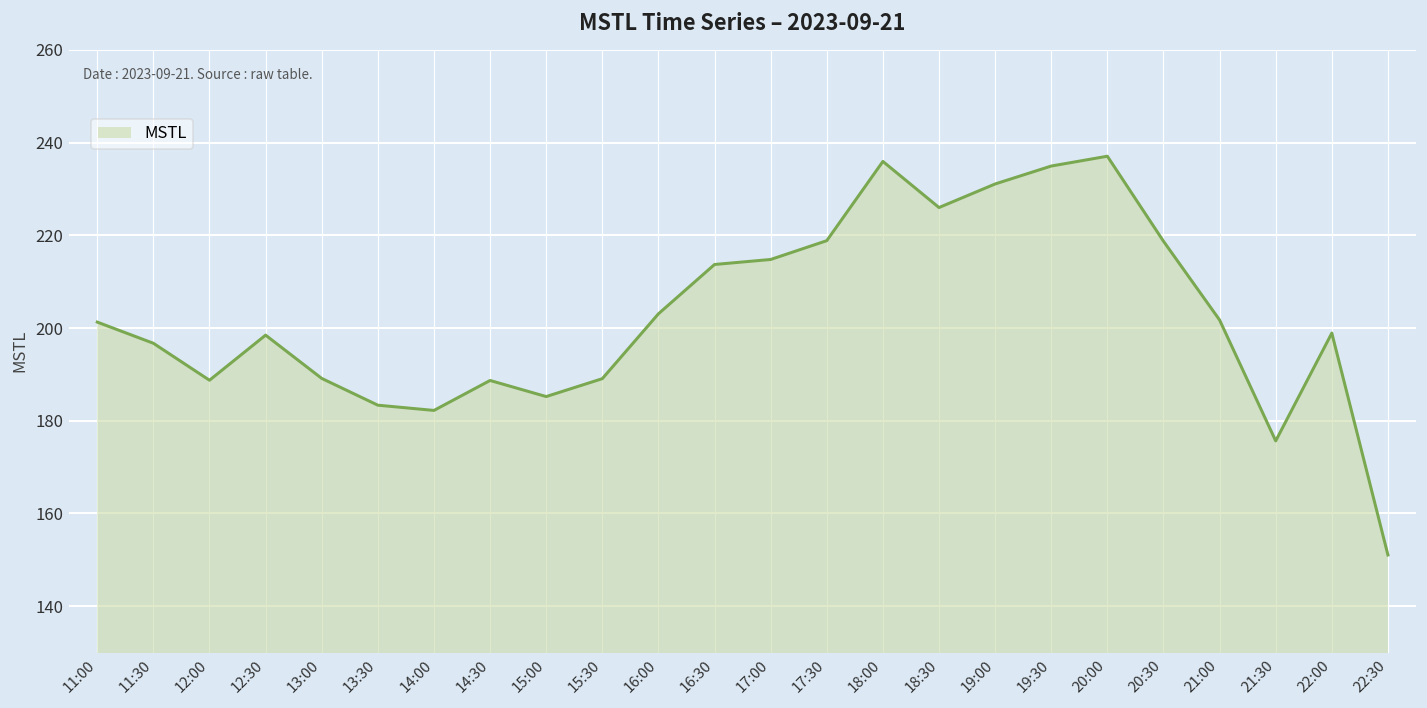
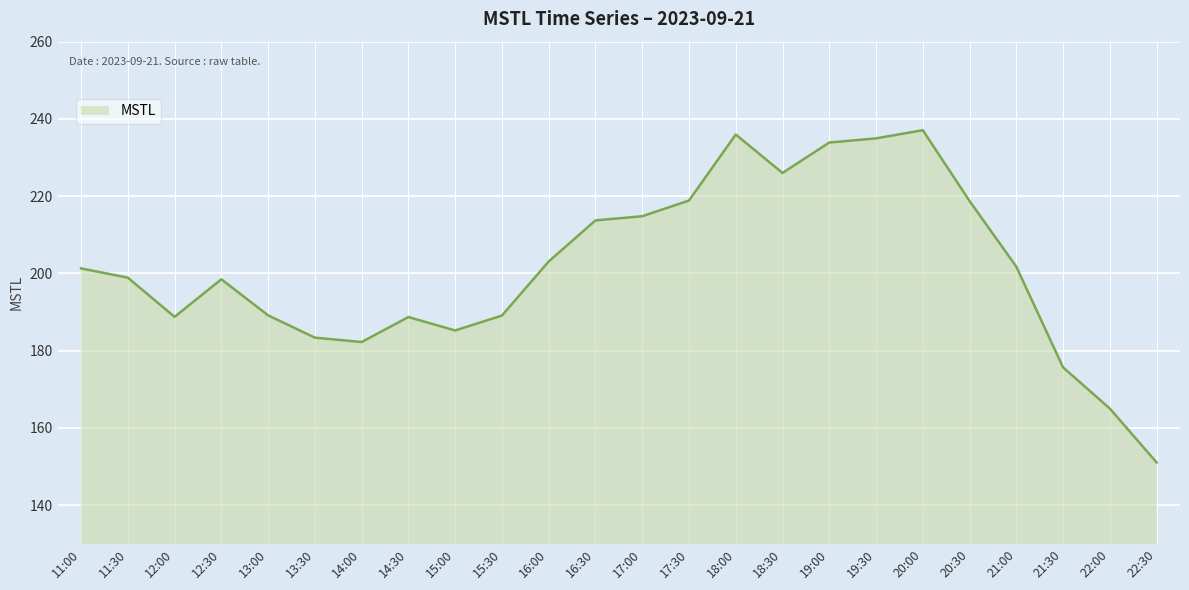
11:30: 197 -> 199
19:00: 231 -> 234
22:00: 199 -> 165
